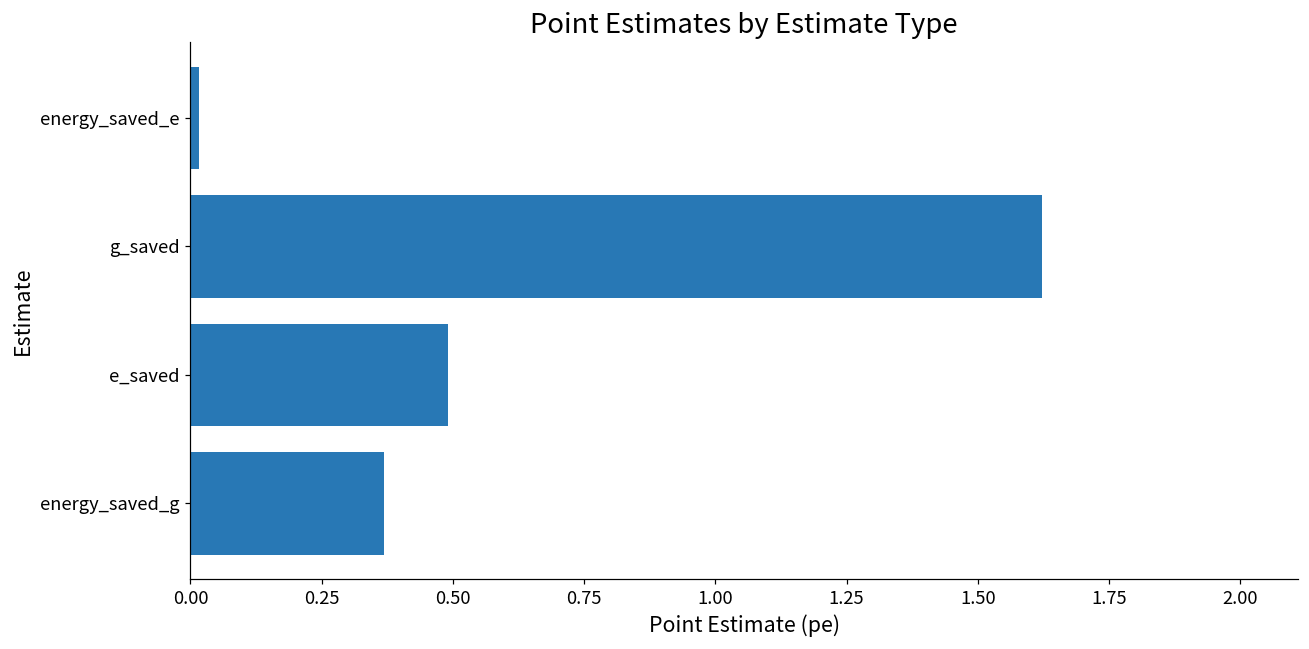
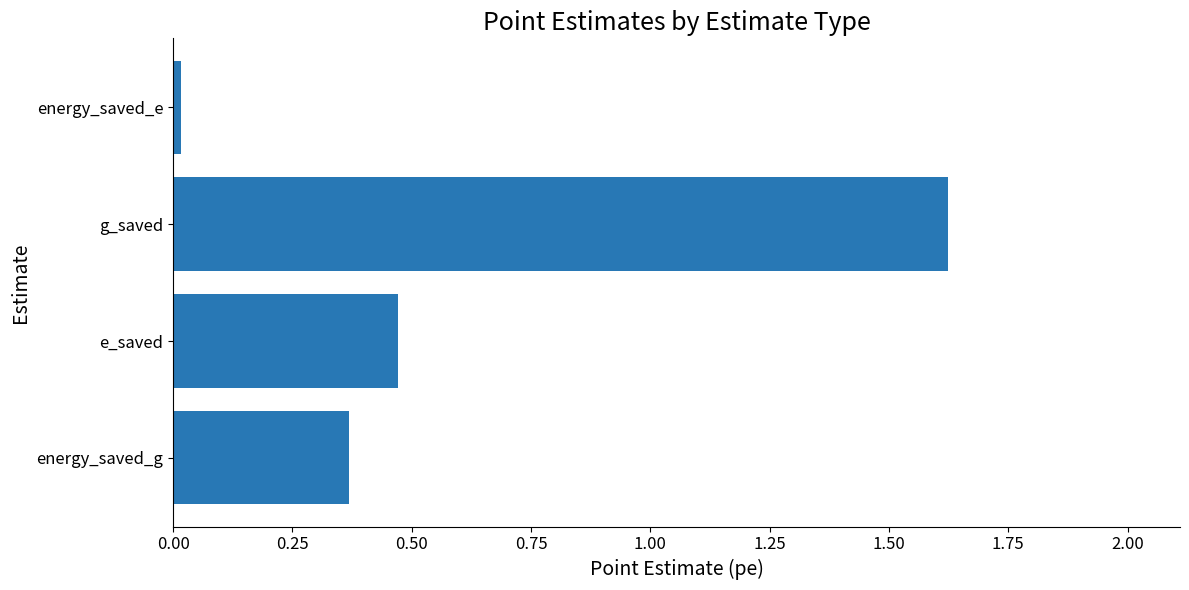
e_saved: 0.49 -> 0.47
